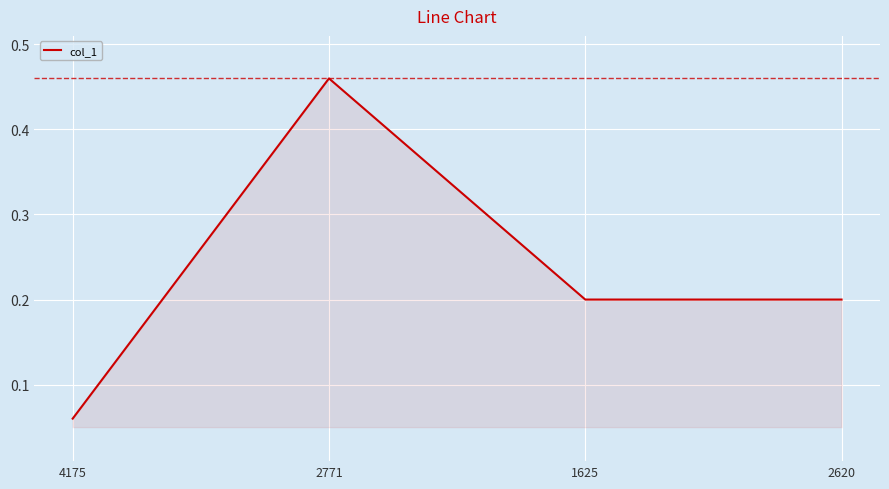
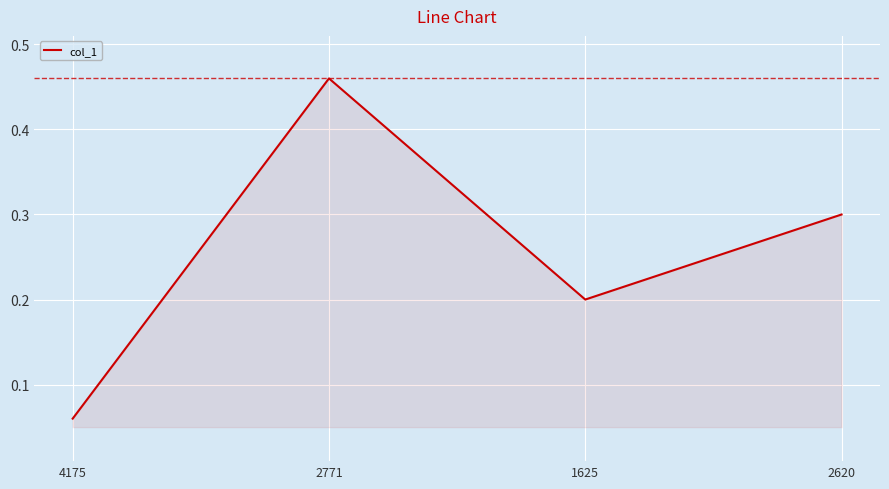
2620: 0.2 -> 0.3
